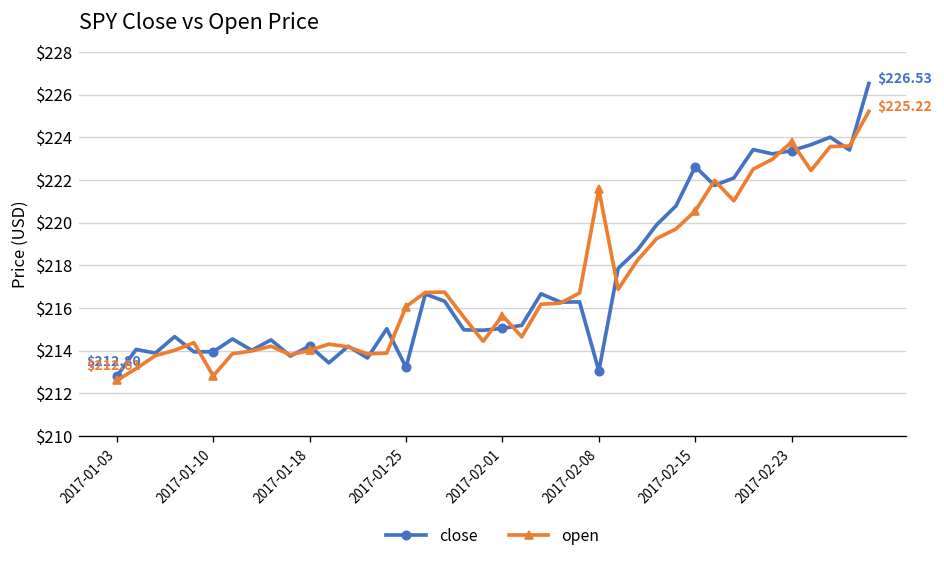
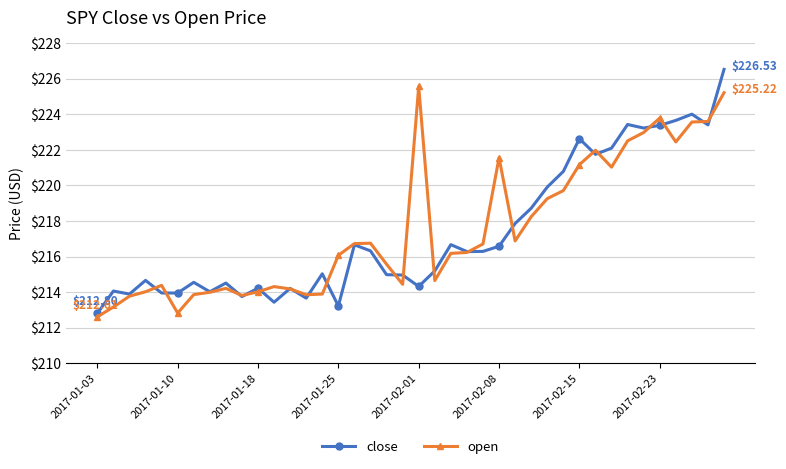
close, 2017-02-01: $215.1 -> $214.3
open, 2017-02-01: $215.7 -> $225.6
close, 2017-02-08: $213.1 -> $216.6
open, 2017-02-15: $220.6 -> $221.2
